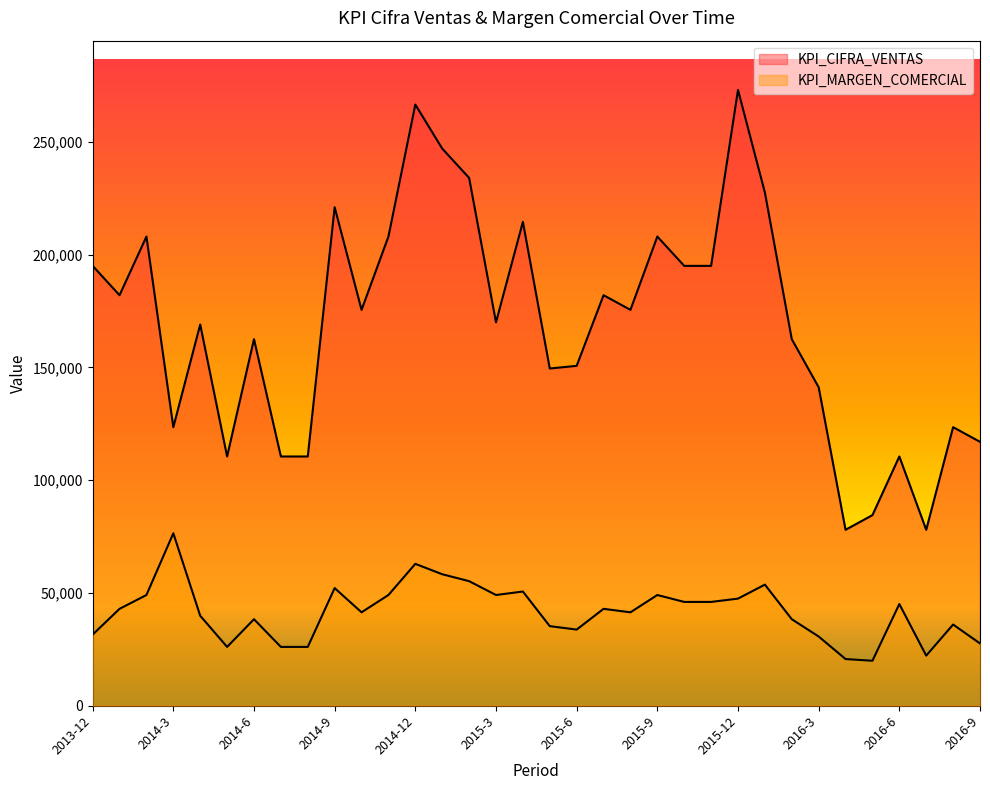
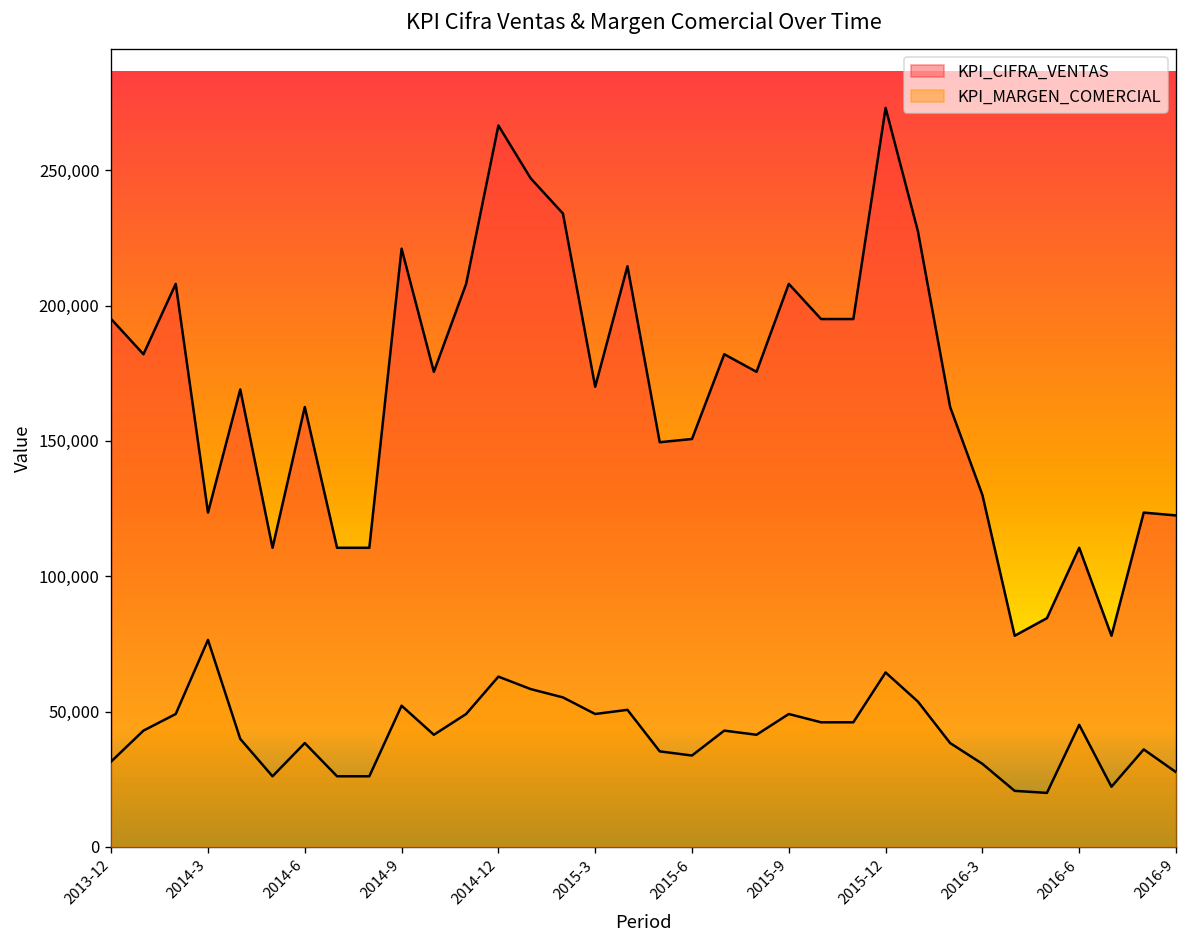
KPI_MARGEN_COMERCIAL, 2015-12: 47,000 -> 64,000
KPI_CIFRA_VENTAS, 2016-3: 141,000 -> 130,000
KPI_CIFRA_VENTAS, 2016-9: 117,000 -> 122,000
